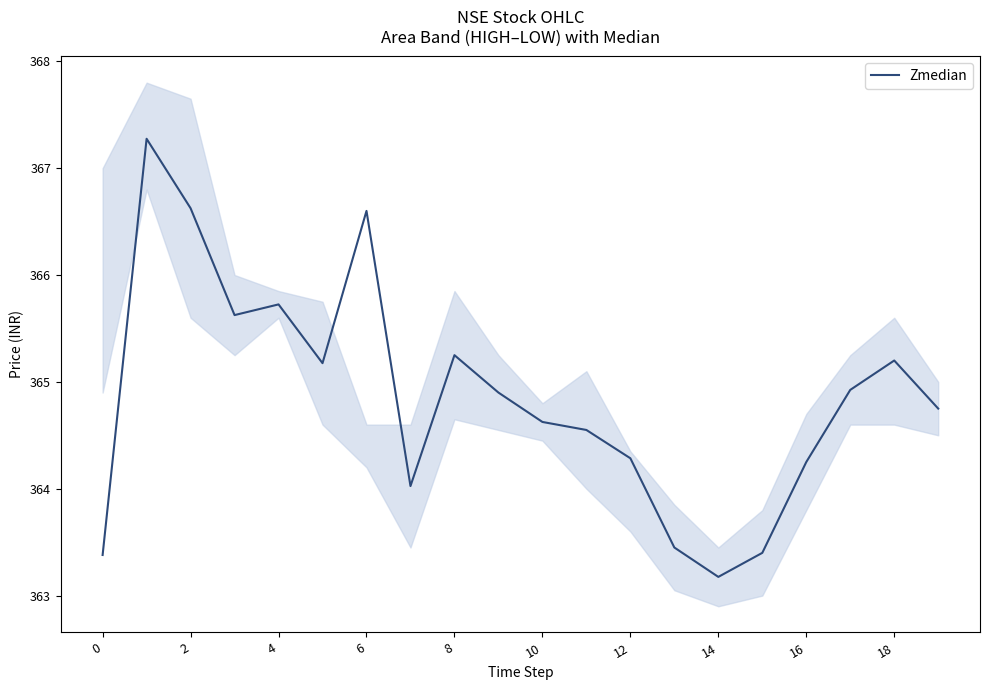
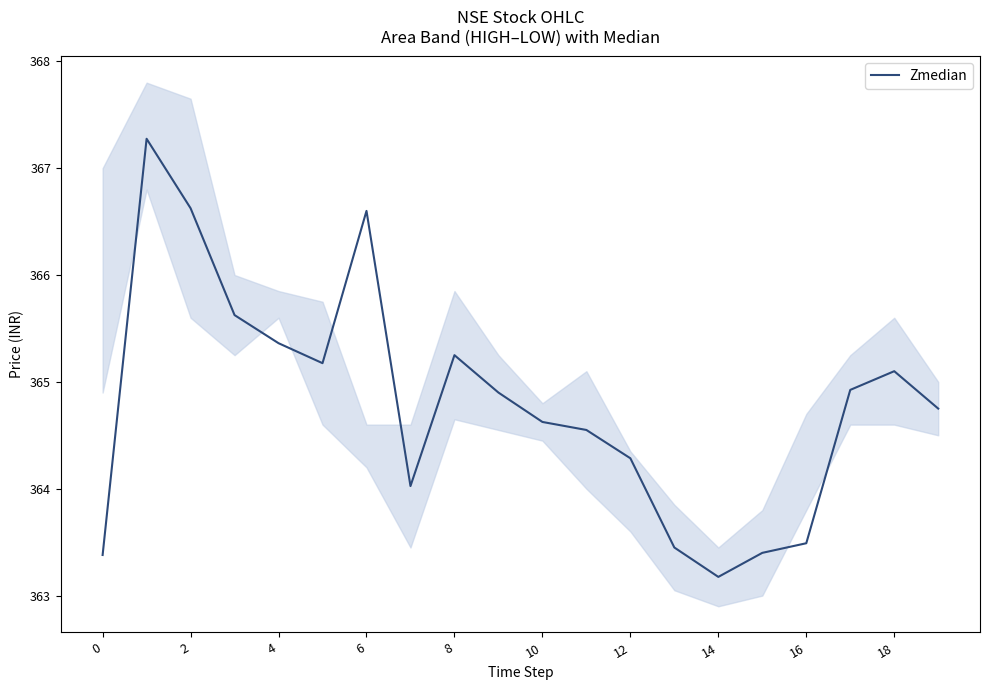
Zmedian, 4: 365.73 -> 365.36
Zmedian, 16: 364.25 -> 363.49
Zmedian, 18: 365.2 -> 365.1
